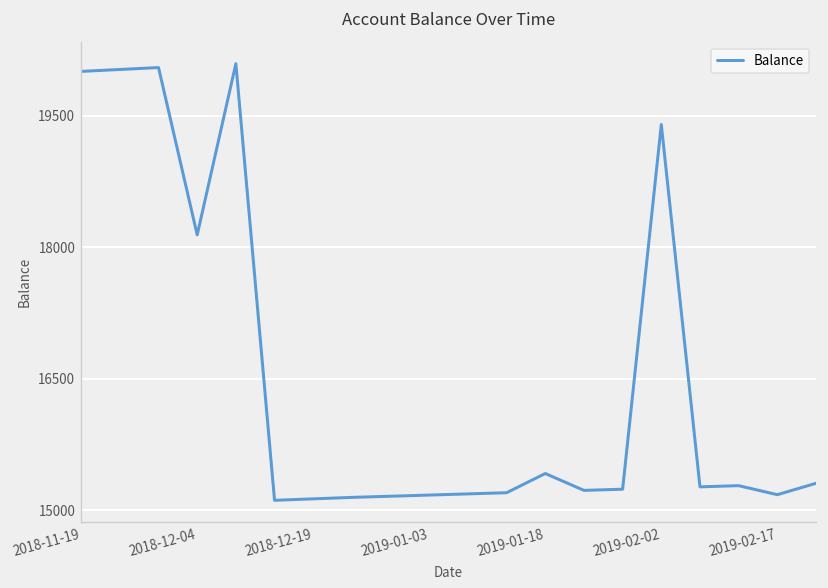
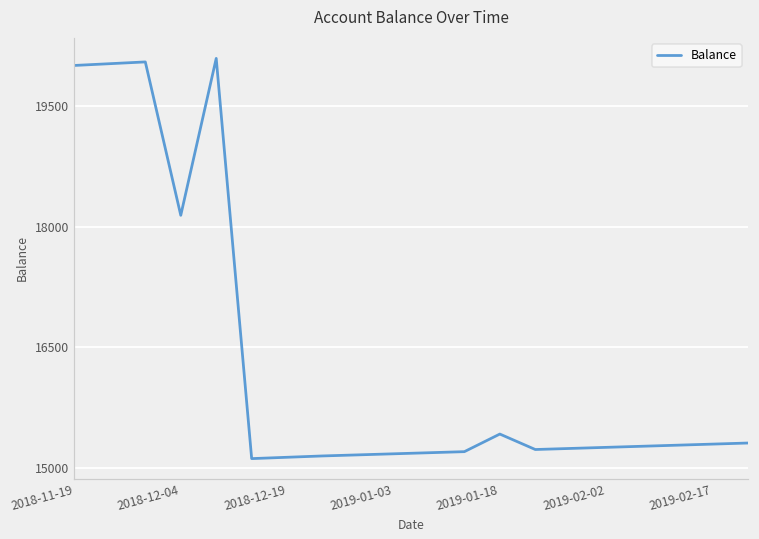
2019-02-02: 19400 -> 15300
2019-02-17: 15200 -> 15300
